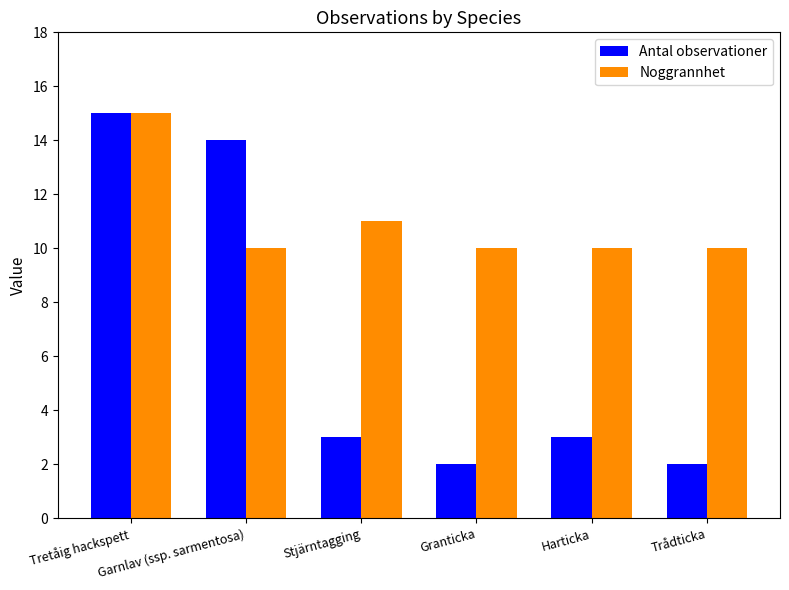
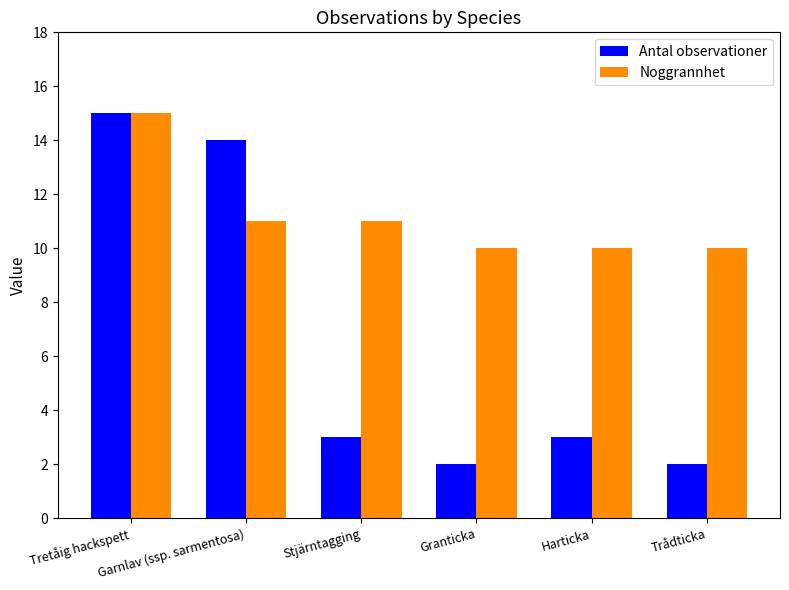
Noggrannhet, Garnlav (ssp. sarmentosa): 10 -> 11
